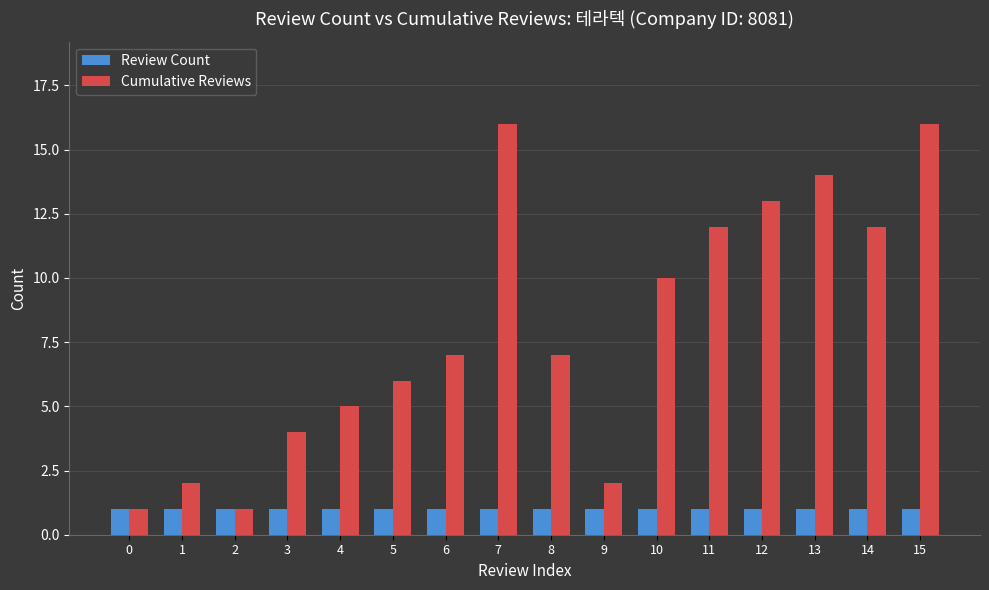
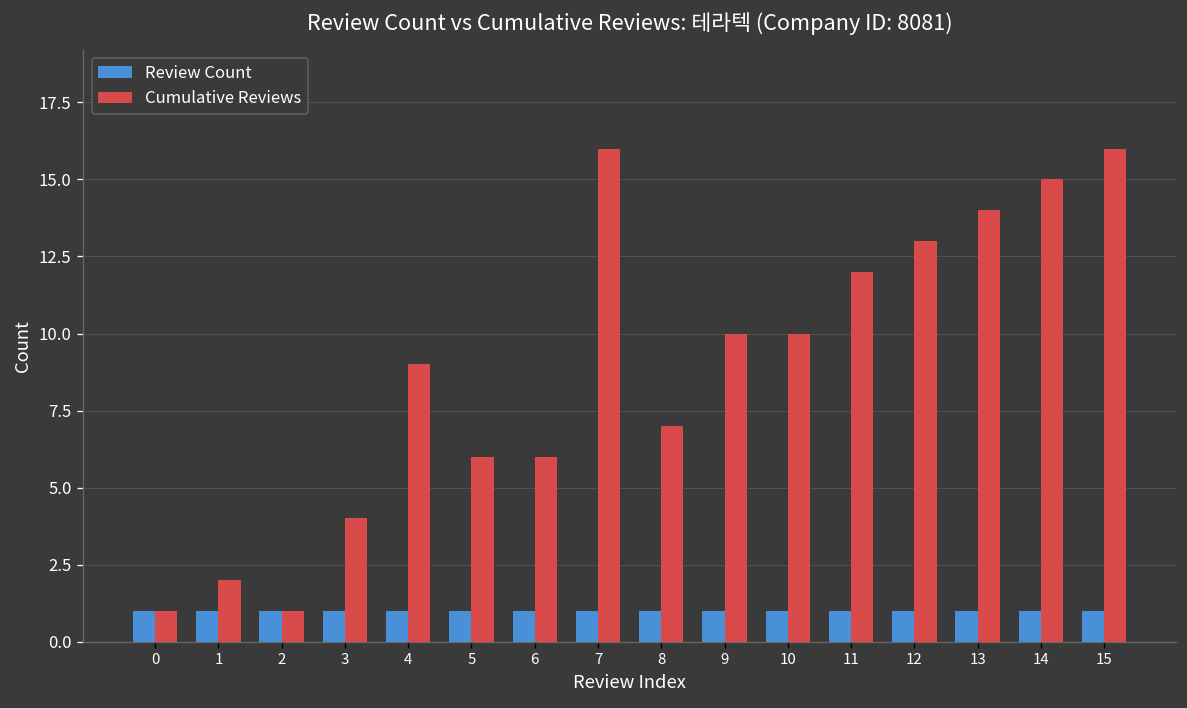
Cumulative Reviews, 4: 5 -> 9
Cumulative Reviews, 6: 7 -> 6
Cumulative Reviews, 9: 2 -> 10
Cumulative Reviews, 14: 12 -> 15
